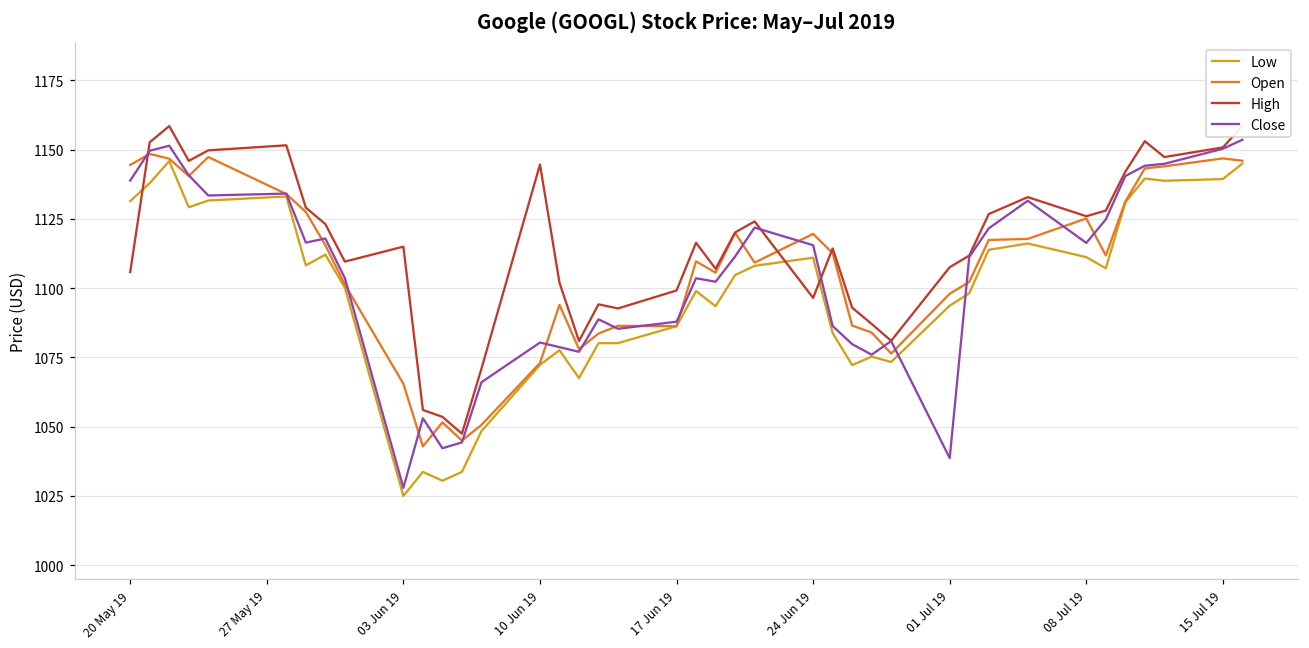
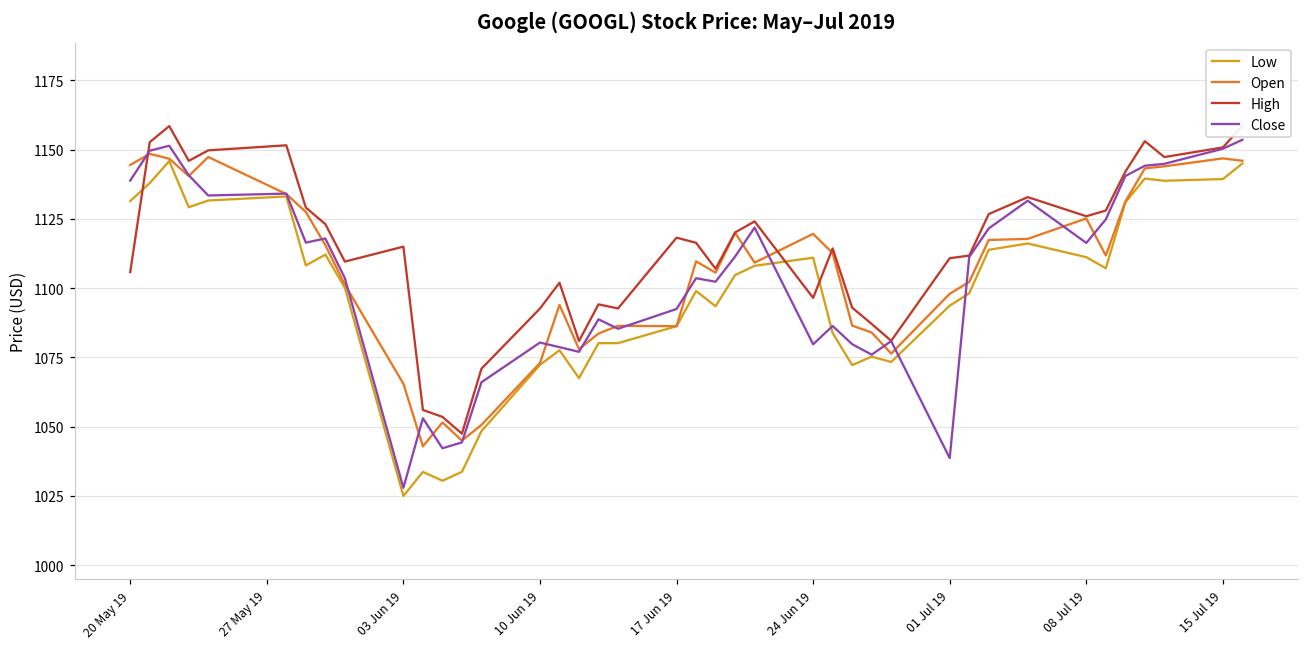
High, 10 Jun 19: 1145 -> 1093
High, 17 Jun 19: 1099 -> 1118
Close, 17 Jun 19: 1088 -> 1093
Close, 24 Jun 19: 1116 -> 1080
High, 01 Jul 19: 1108 -> 1111
